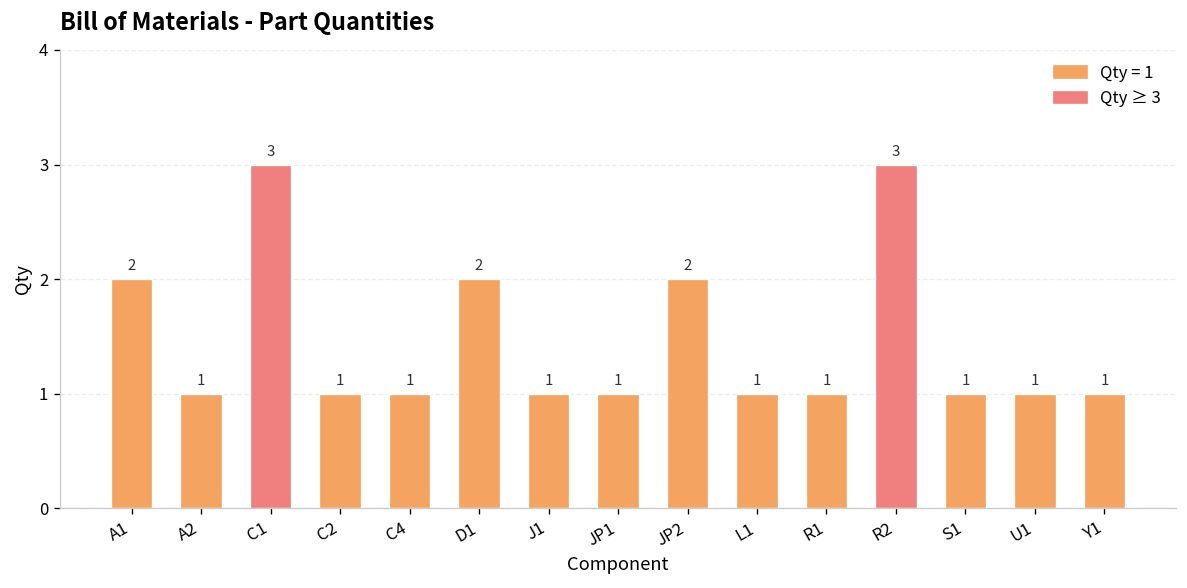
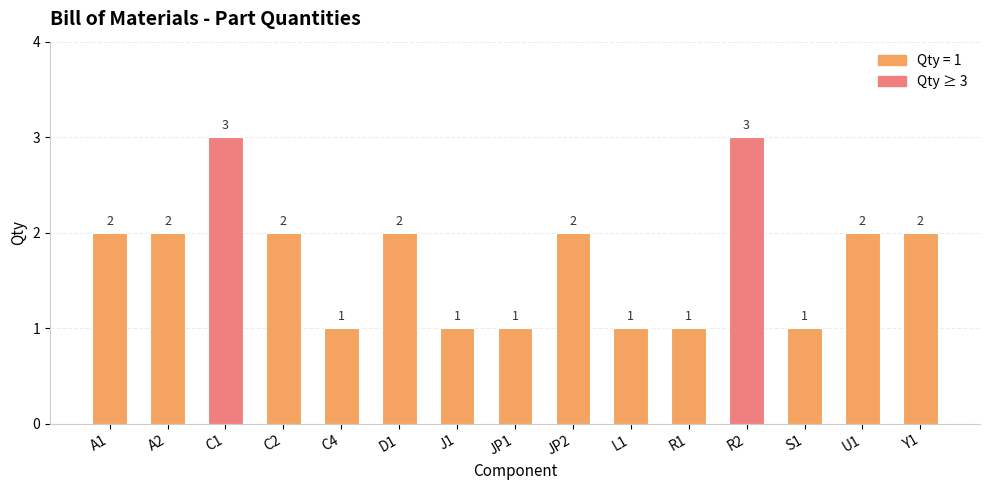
A2: 1 -> 2
C2: 1 -> 2
U1: 1 -> 2
Y1: 1 -> 2
